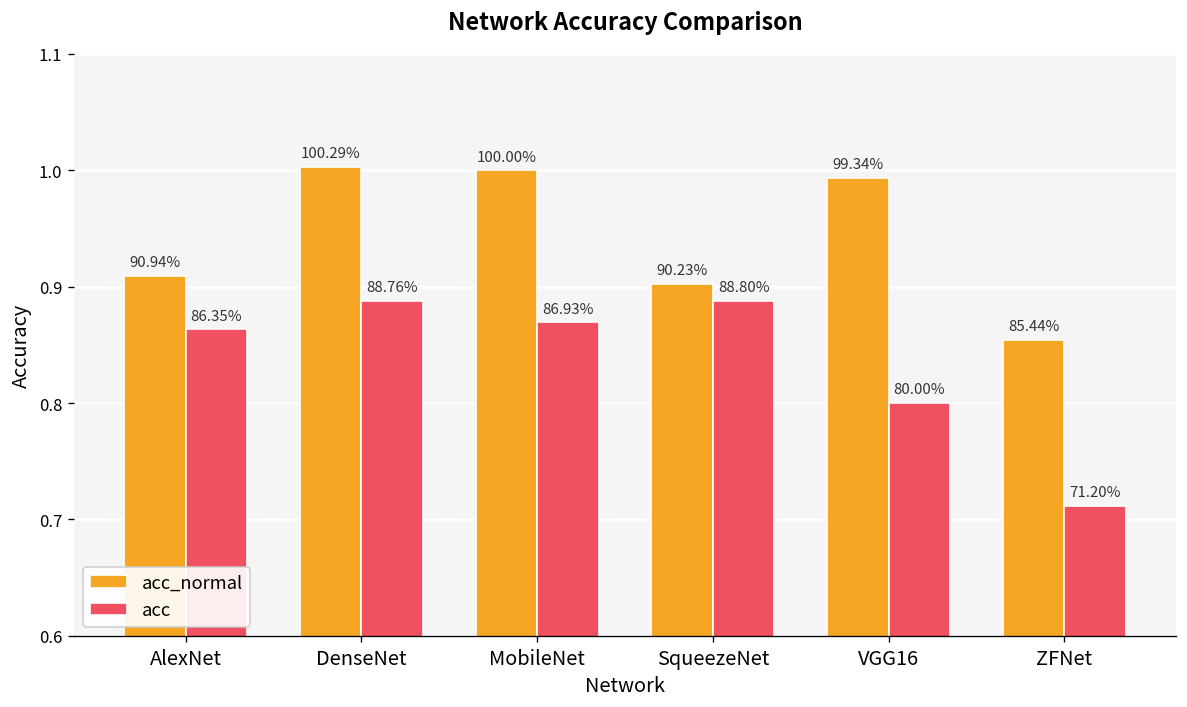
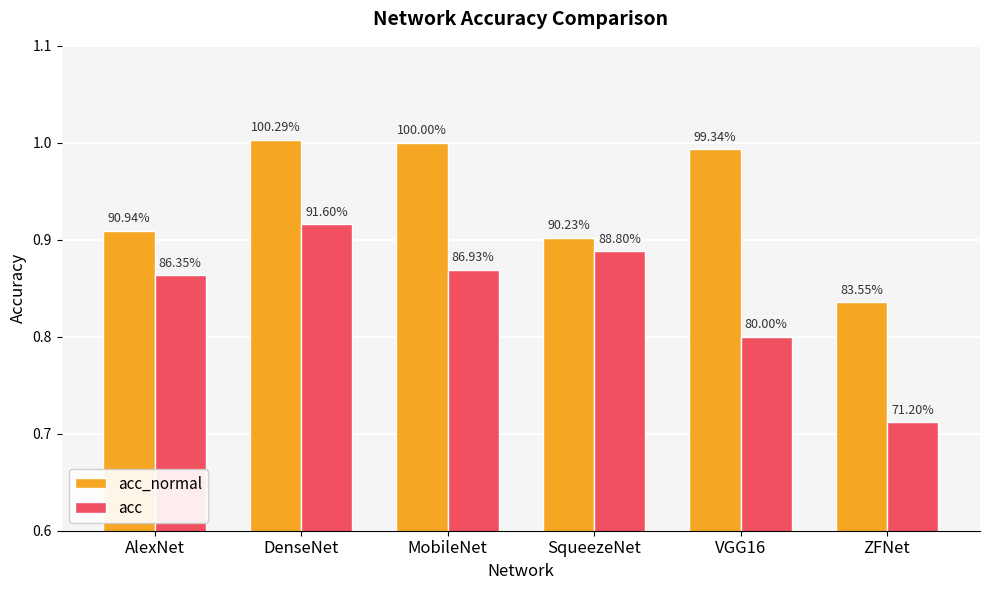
acc, DenseNet: 88.76% -> 91.60%
acc_normal, ZFNet: 85.44% -> 83.55%
